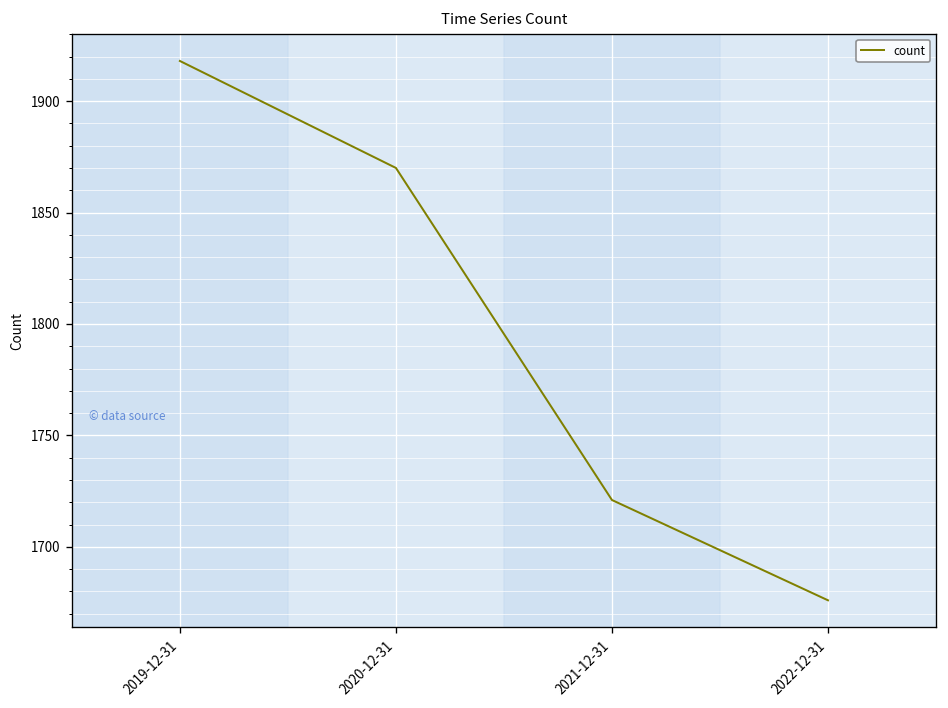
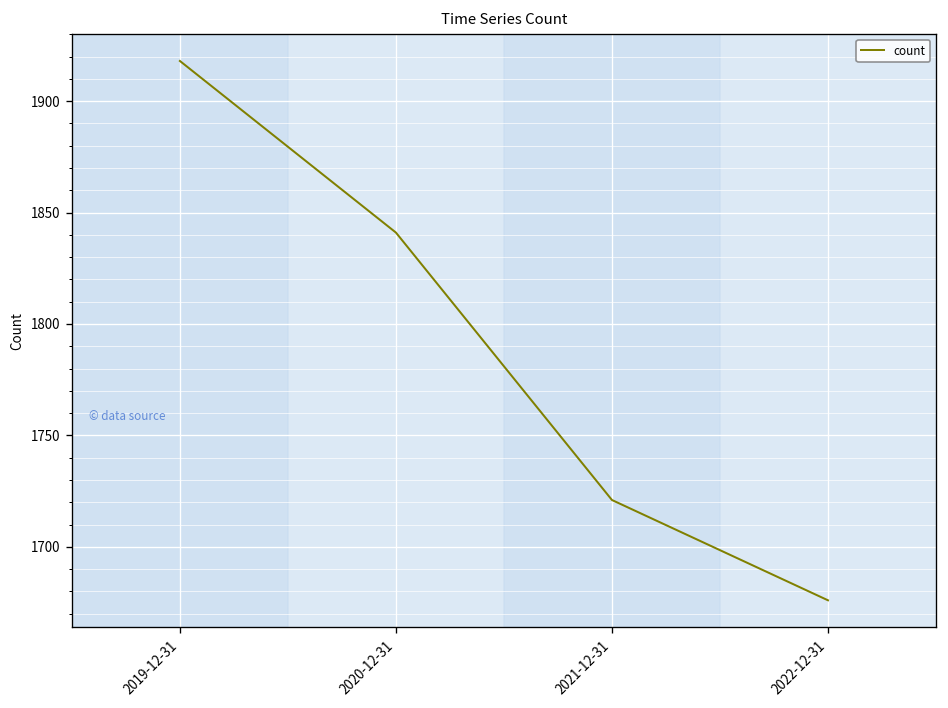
2020-12-31: 1870 -> 1841
